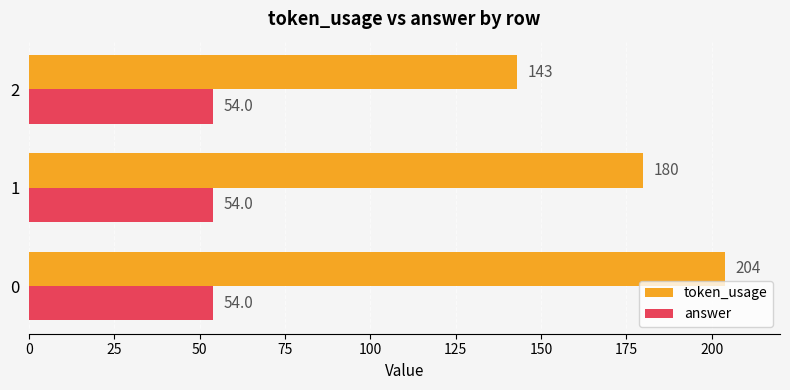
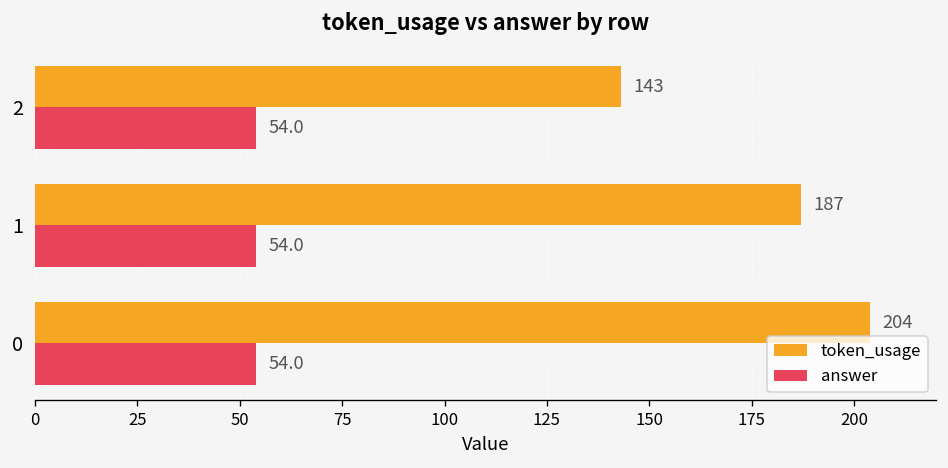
token_usage, 1: 180 -> 187
